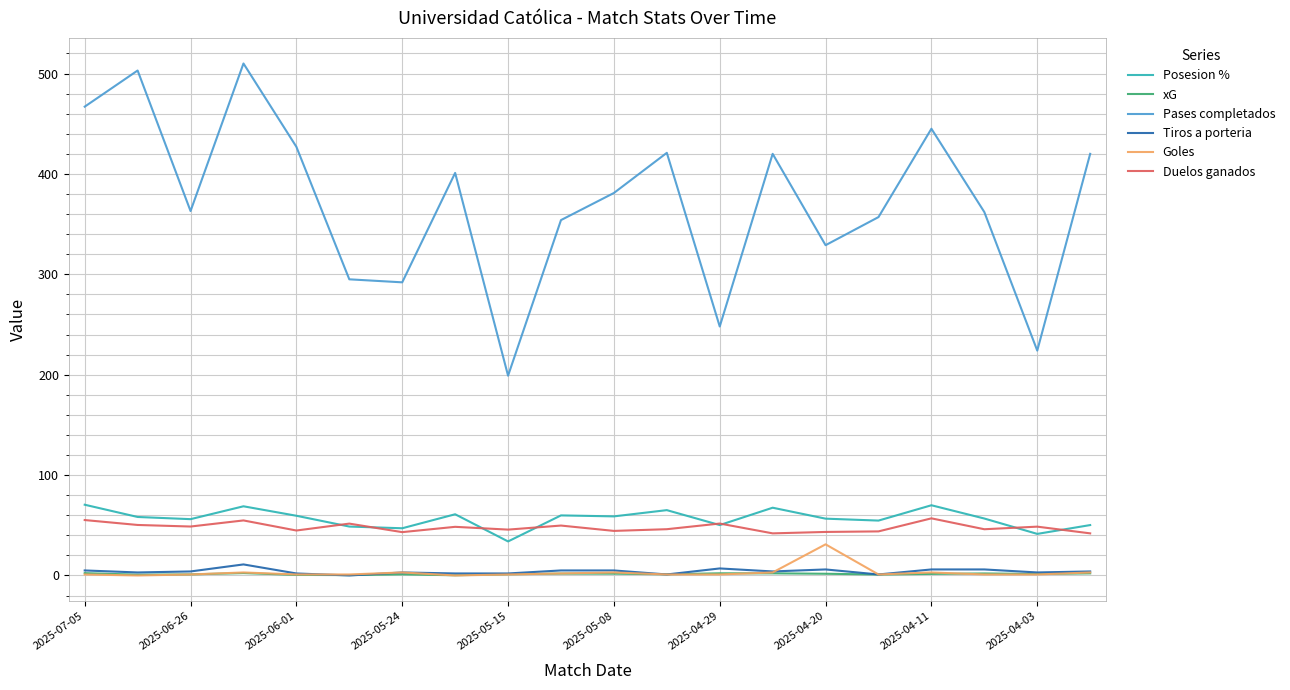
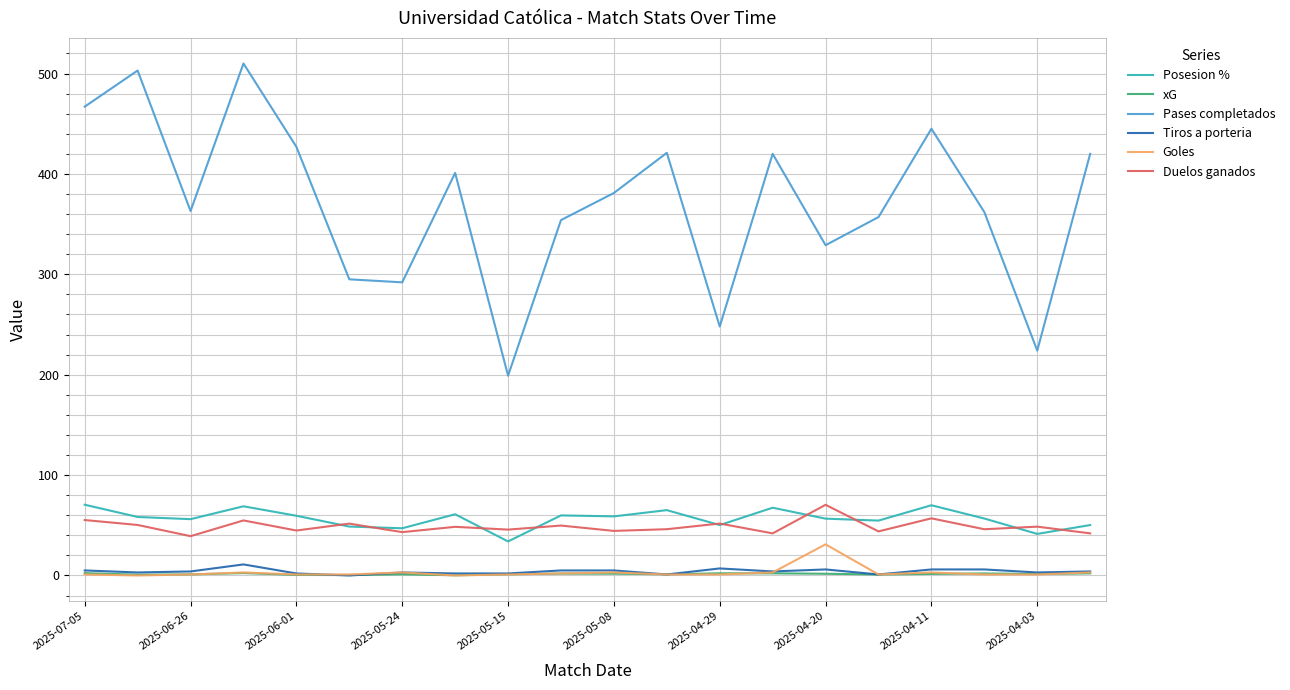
Duelos ganados, 2025-06-26: 49 -> 39
Duelos ganados, 2025-04-20: 43 -> 70
